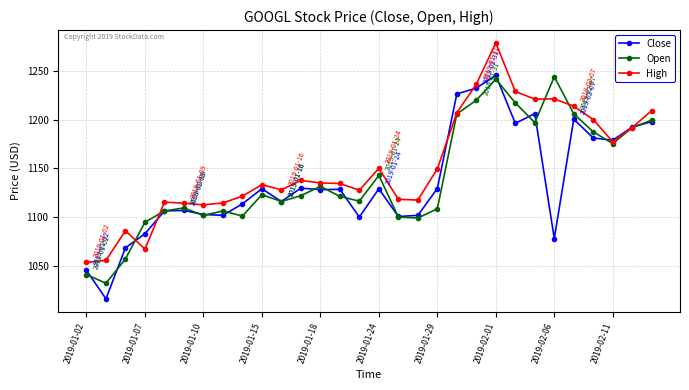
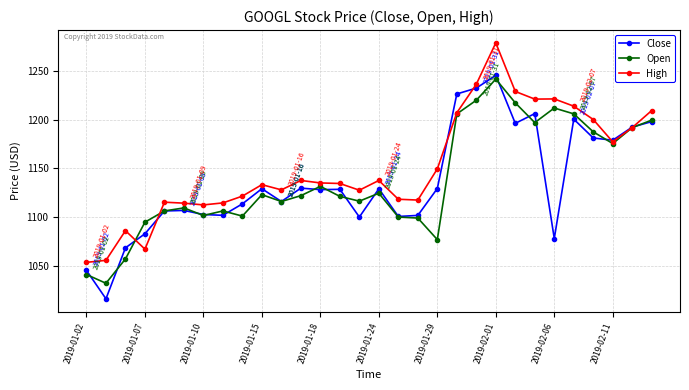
Open, 2019-01-24: 1140 -> 1120
High, 2019-01-24: 1150 -> 1140
Open, 2019-01-29: 1110 -> 1080
Open, 2019-02-06: 1240 -> 1210
